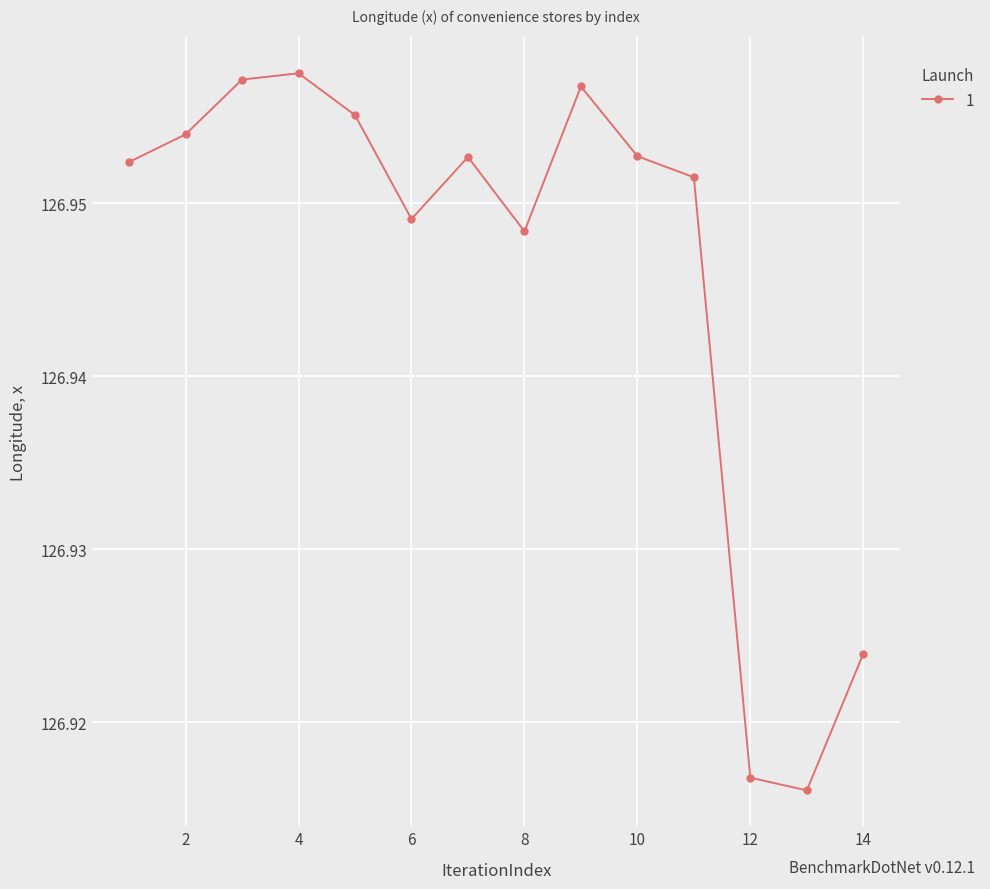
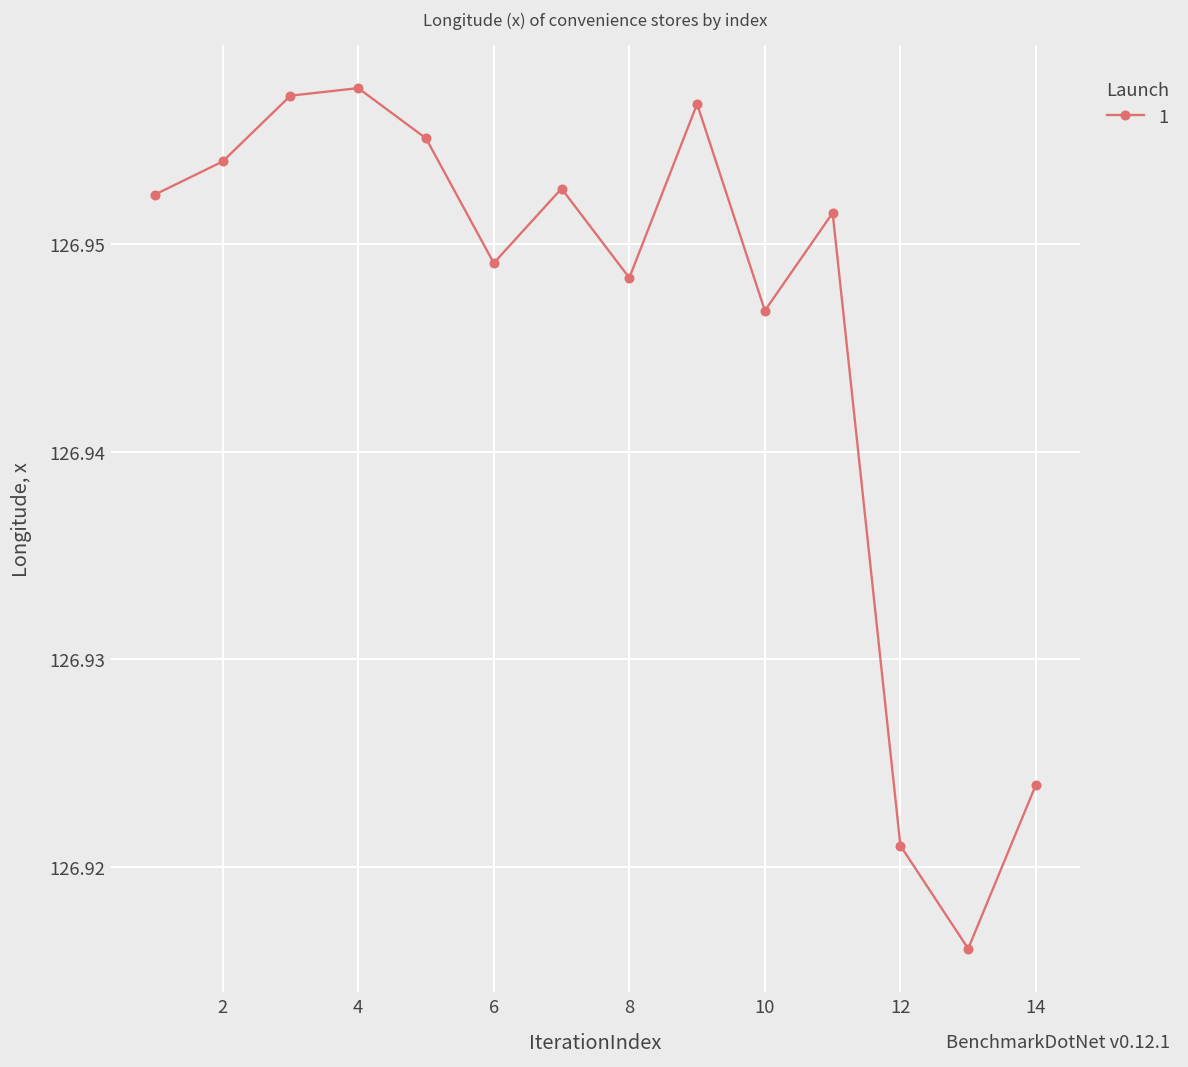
10: 126.9527 -> 126.9468
12: 126.9168 -> 126.9210
